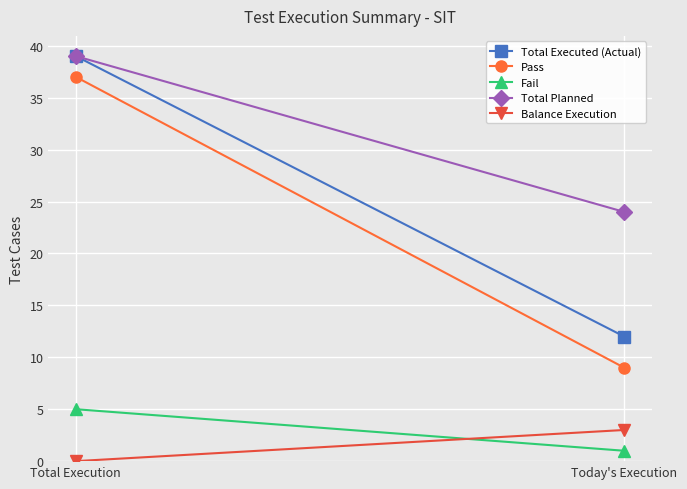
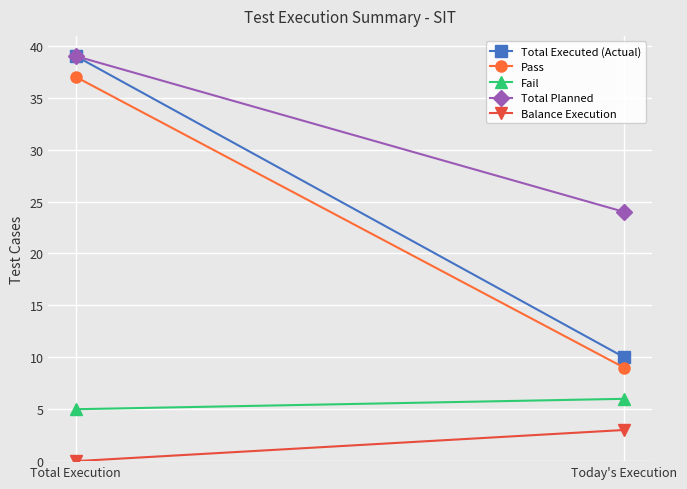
Total Executed (Actual), Today's Execution: 12 -> 10
Fail, Today's Execution: 1 -> 6
